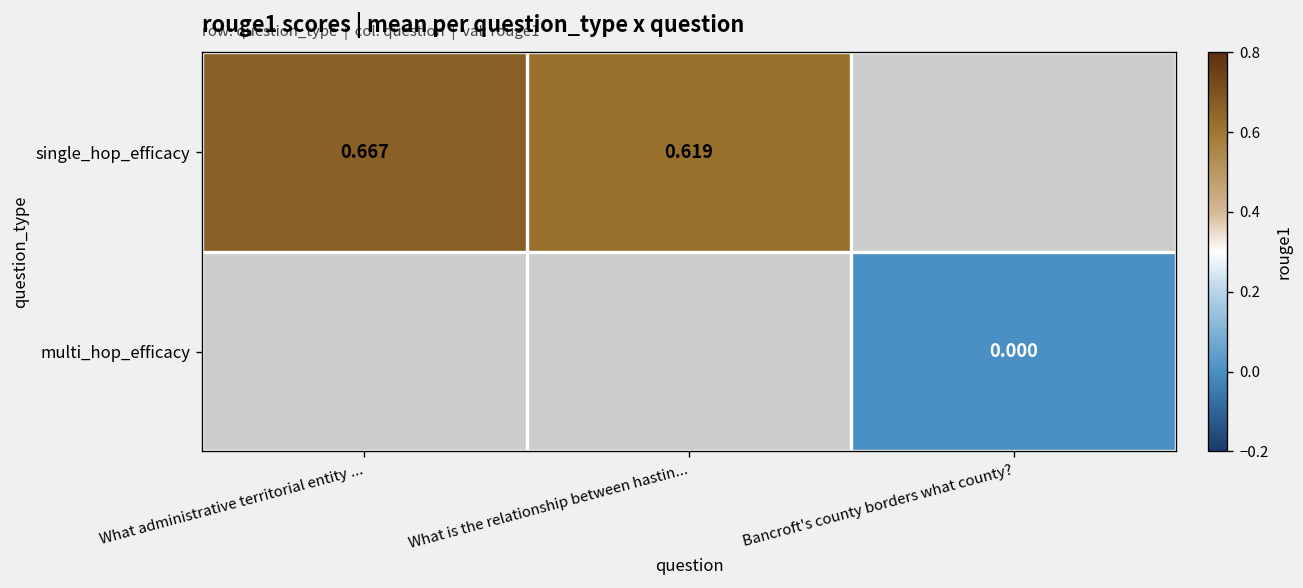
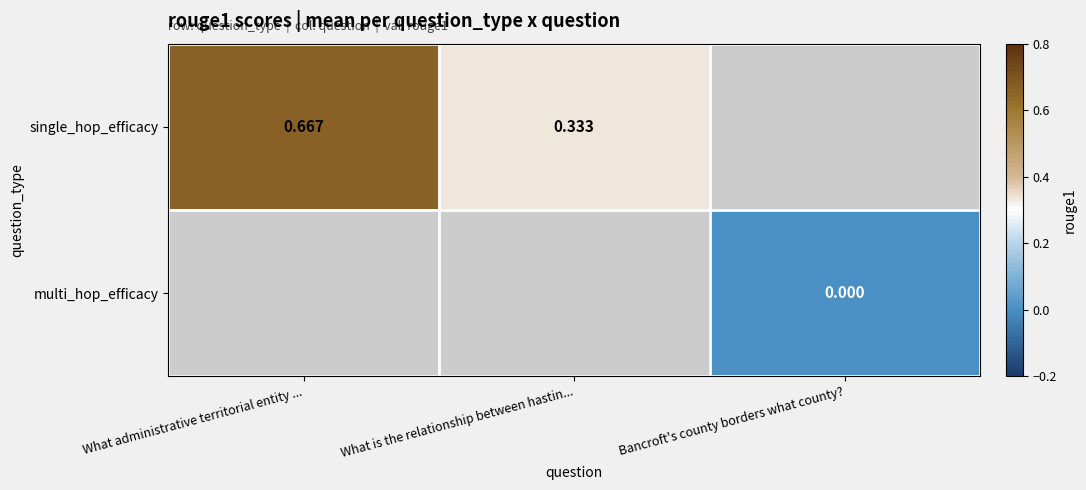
single_hop_efficacy, What is the relationship between hastin...: 0.619 -> 0.333
